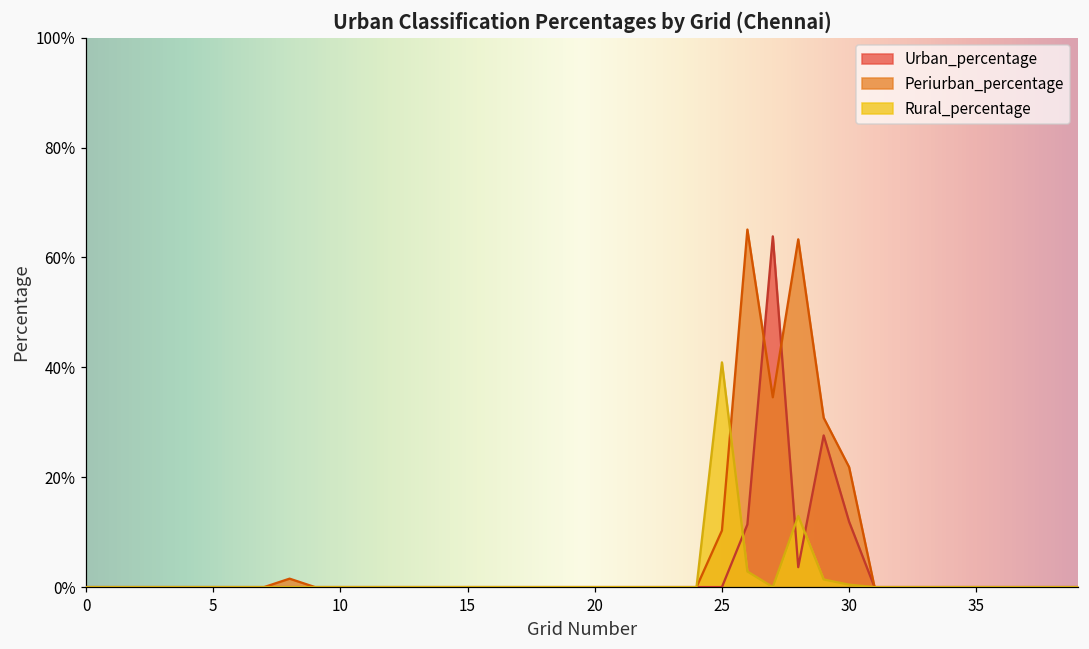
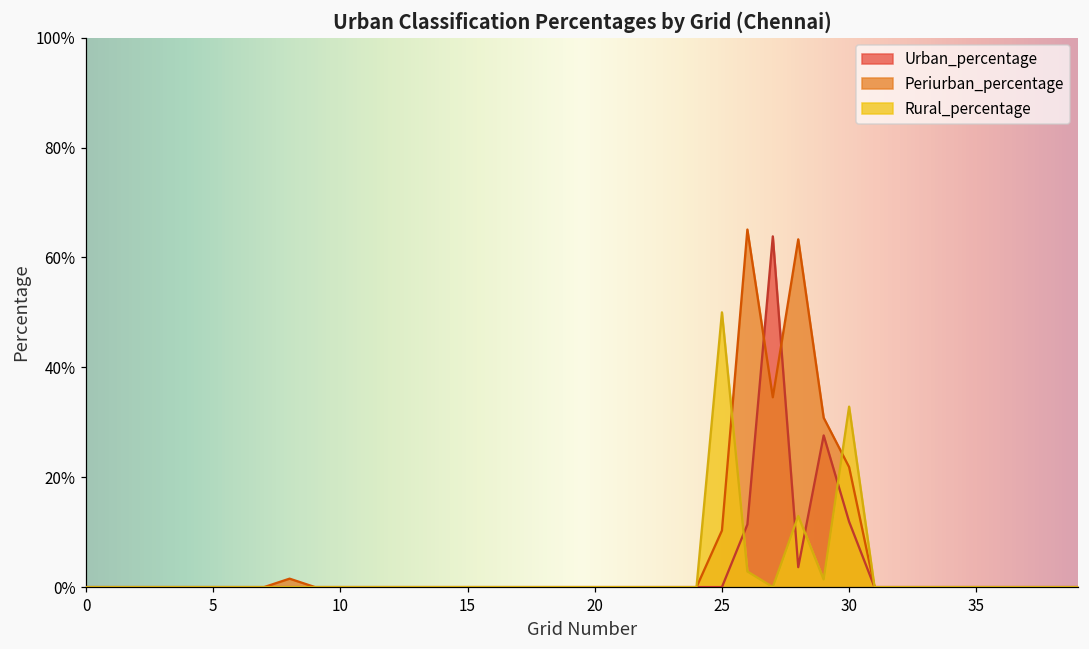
Rural_percentage, 25: 41% -> 50%
Rural_percentage, 30: 0% -> 33%
